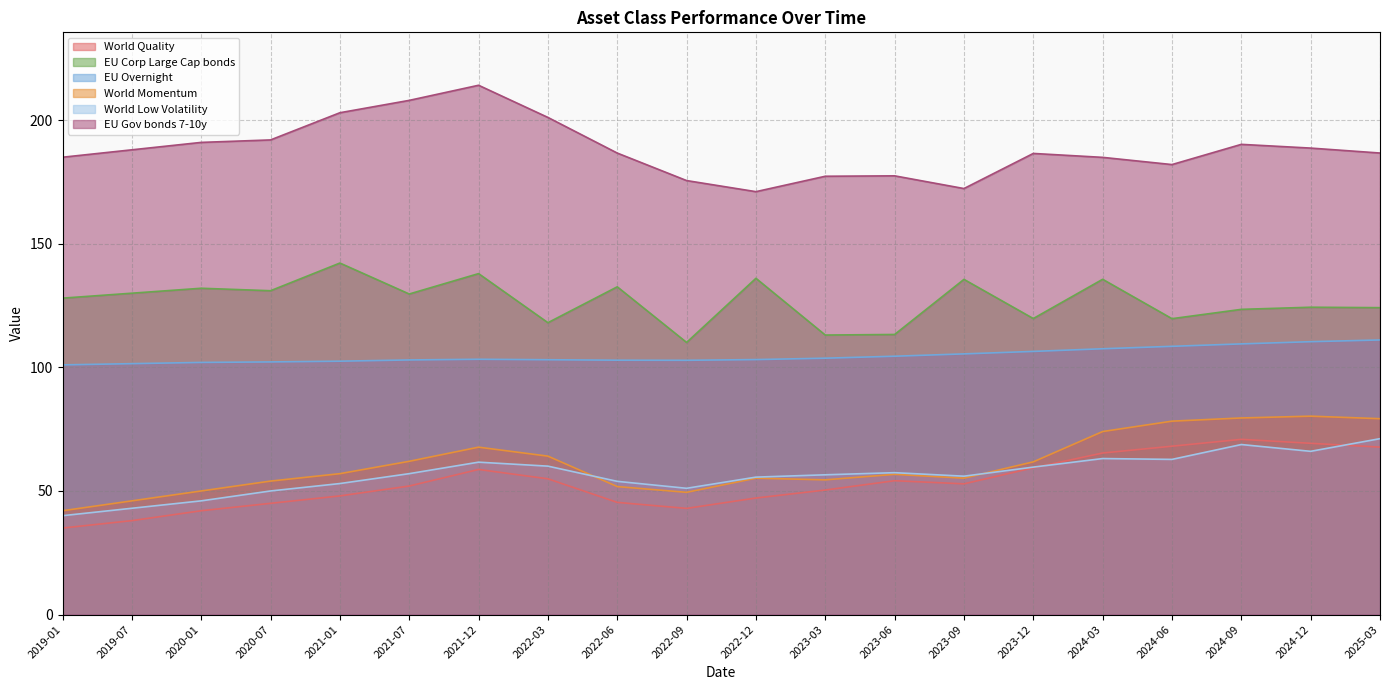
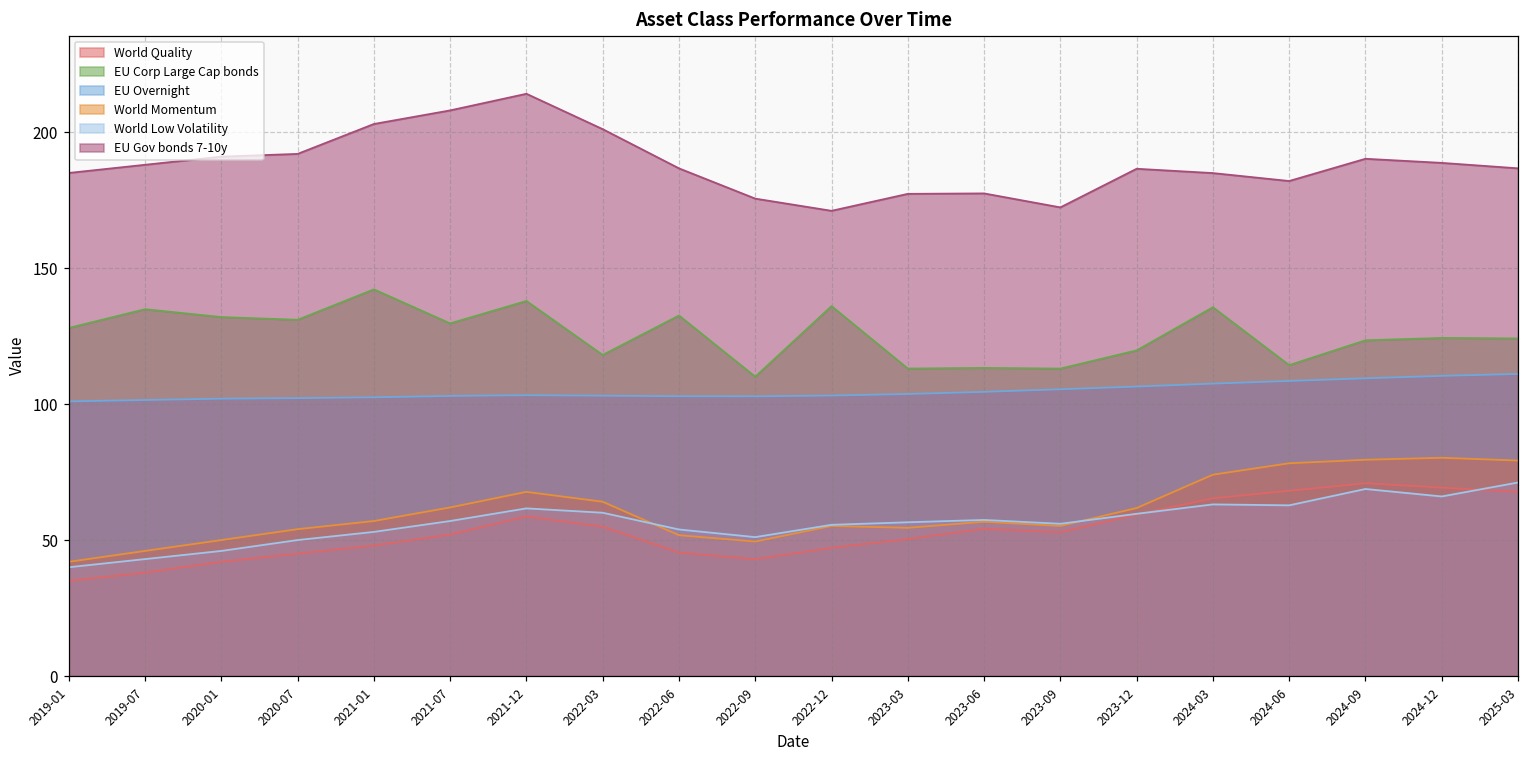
EU Corp Large Cap bonds, 2019-07: 130 -> 135
EU Corp Large Cap bonds, 2023-09: 136 -> 113
EU Corp Large Cap bonds, 2024-06: 120 -> 114
